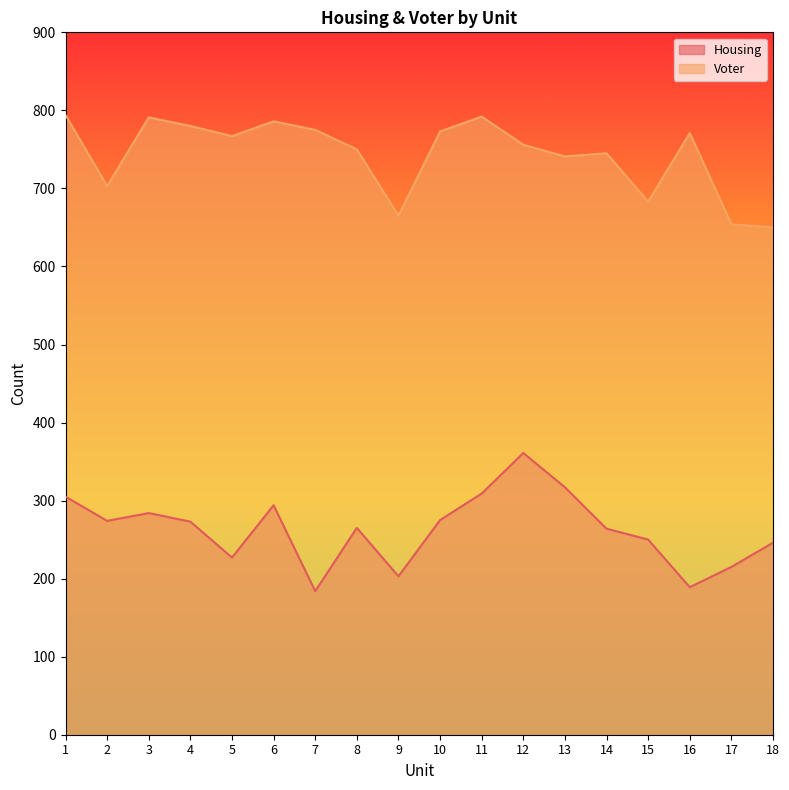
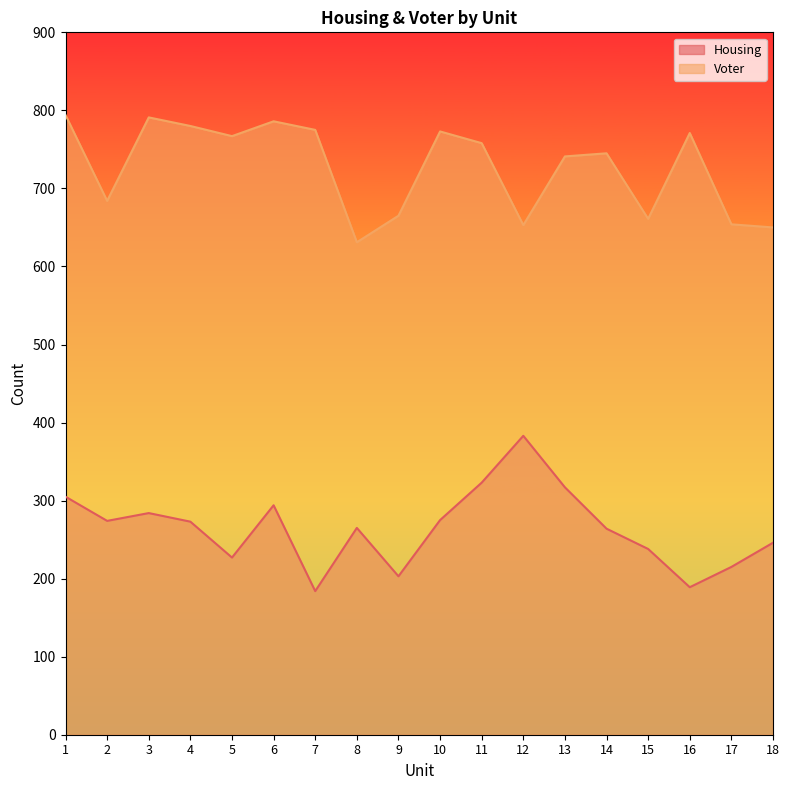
Voter, 2: 700 -> 680
Voter, 8: 750 -> 630
Housing, 11: 310 -> 320
Voter, 11: 790 -> 760
Housing, 12: 360 -> 380
Voter, 12: 760 -> 650
Housing, 15: 250 -> 240
Voter, 15: 680 -> 660
